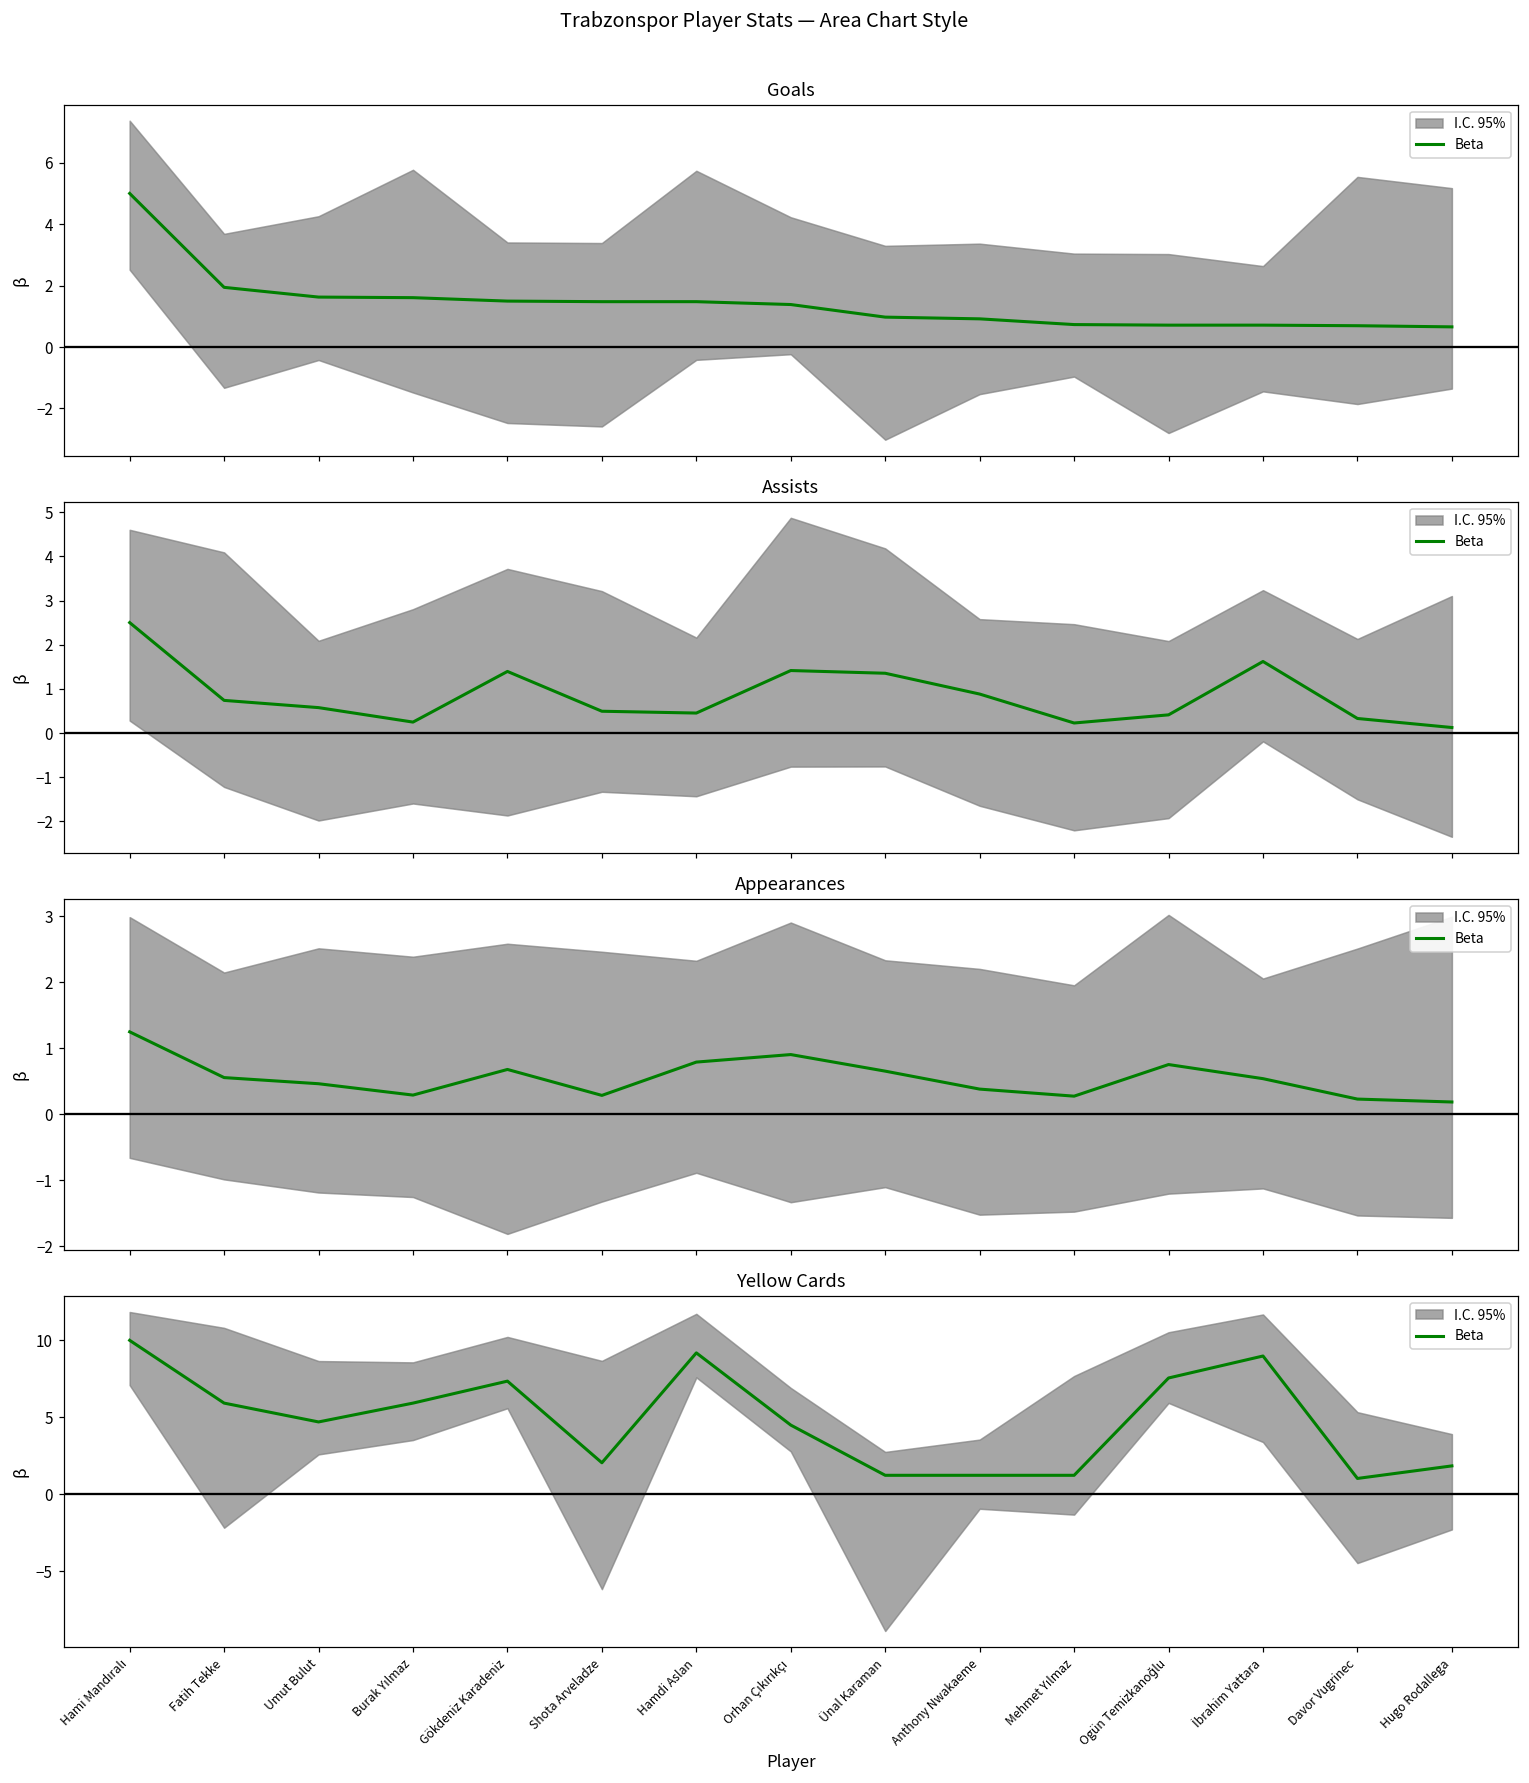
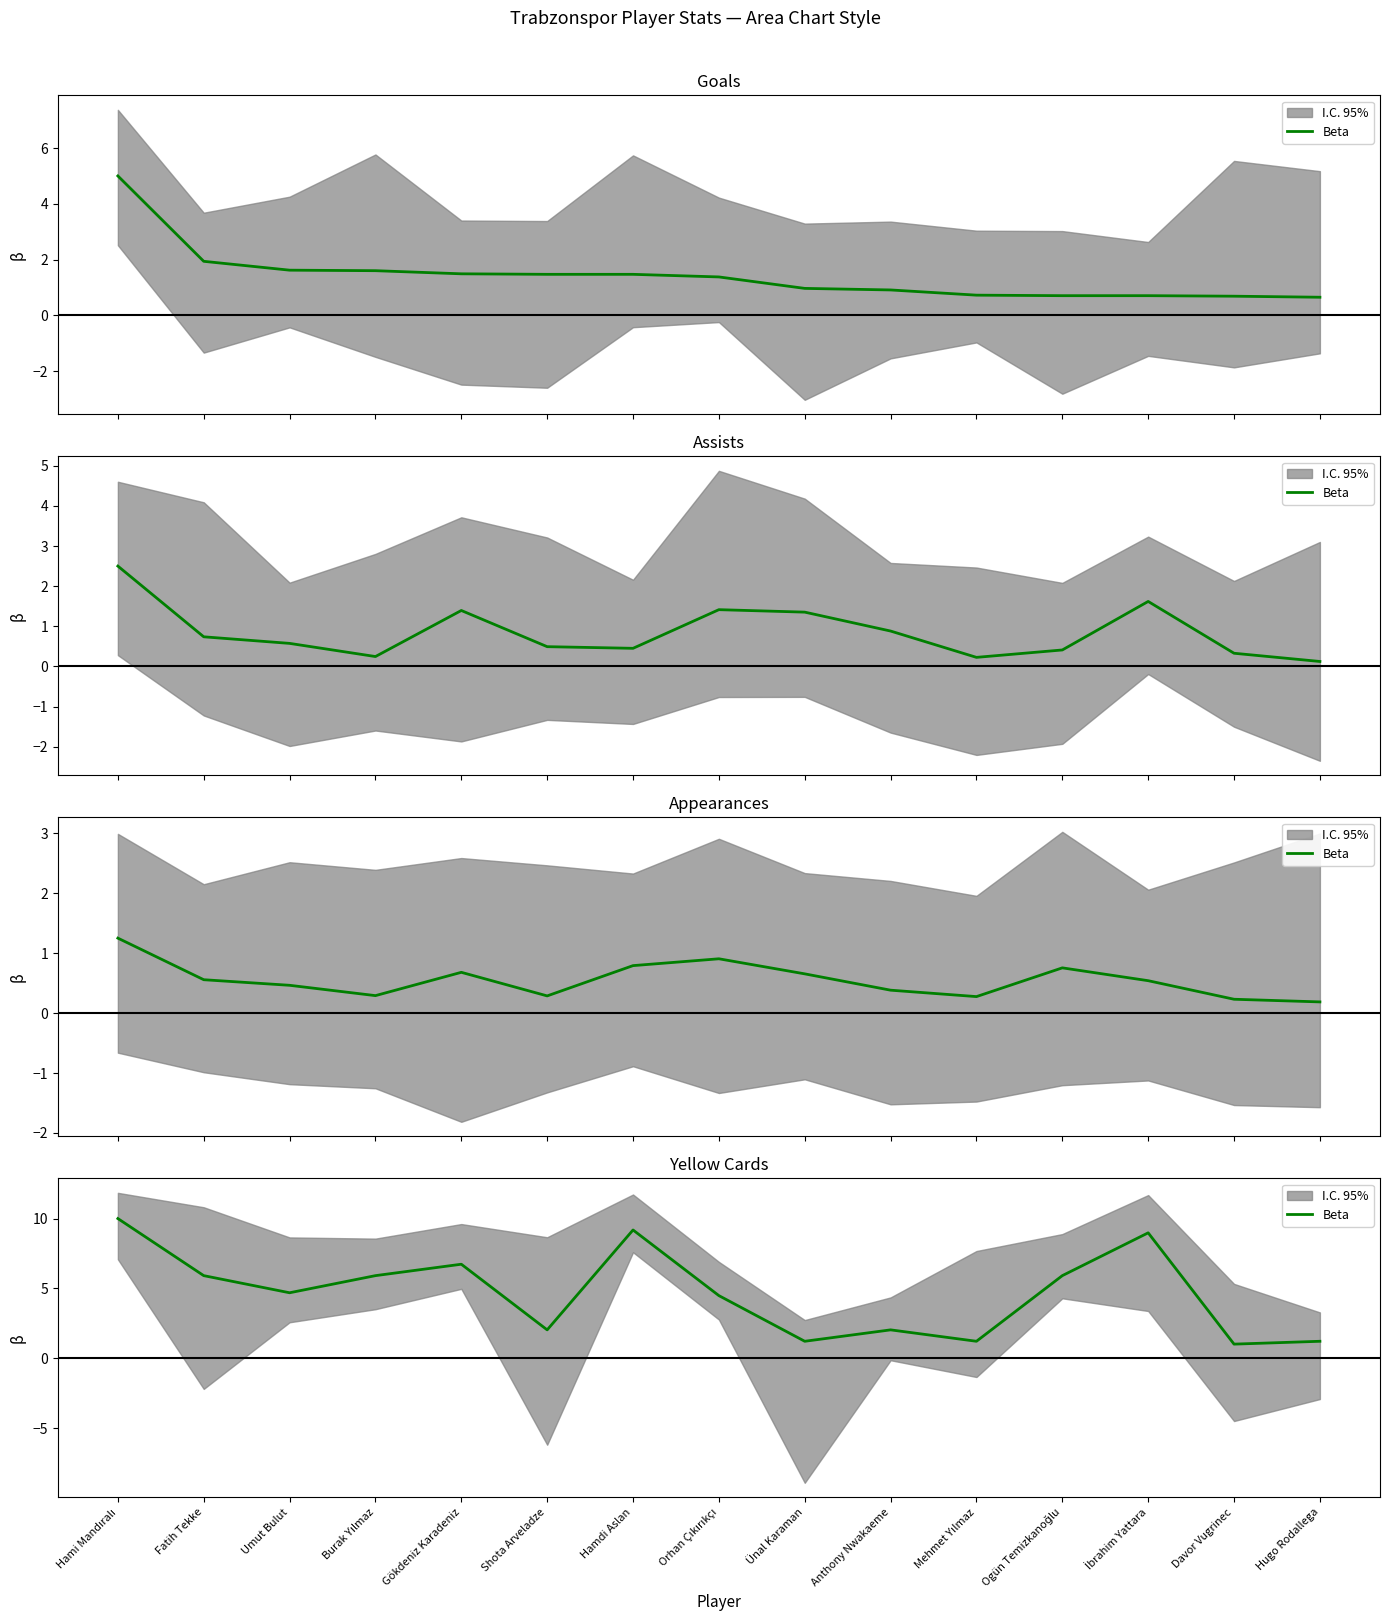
Yellow Cards, Beta, Gökdeniz Karadeniz: 7.3 -> 6.7
Yellow Cards, Beta, Anthony Nwakaeme: 1.2 -> 2.0
Yellow Cards, Beta, Ogün Temizkanoğlu: 7.6 -> 5.9
Yellow Cards, Beta, Hugo Rodallega: 1.8 -> 1.2
